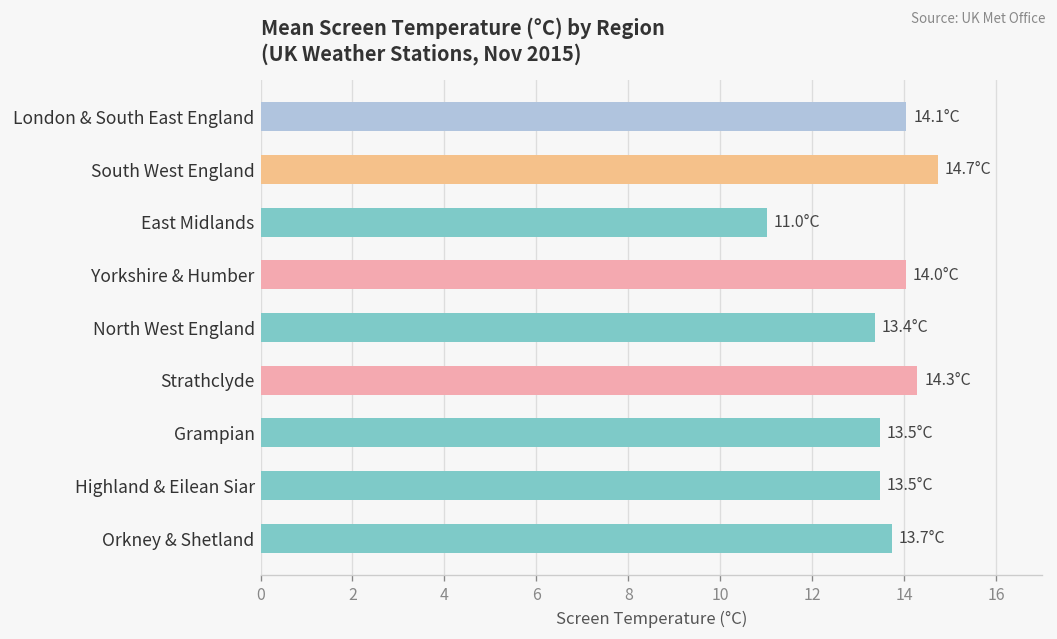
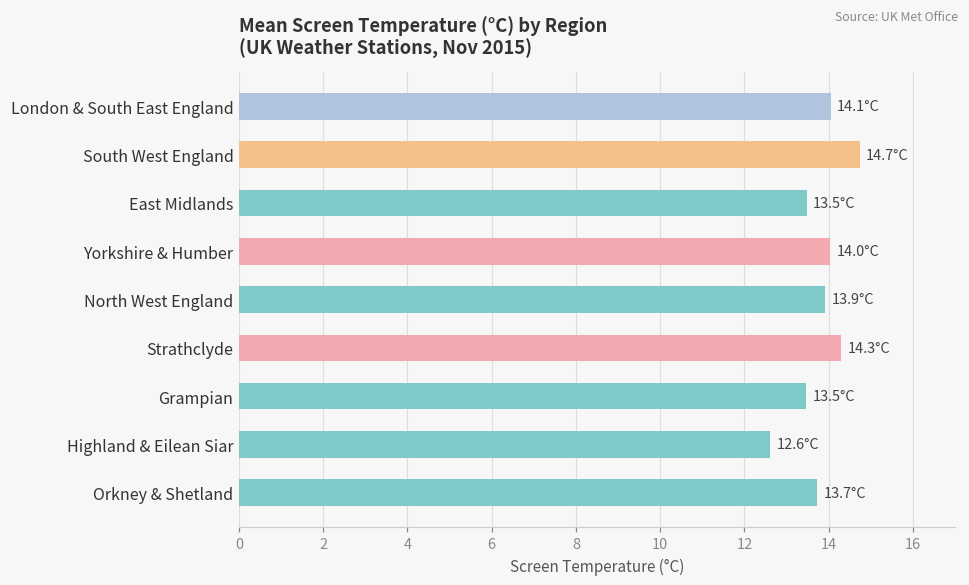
East Midlands: 11.0°C -> 13.5°C
North West England: 13.4°C -> 13.9°C
Highland & Eilean Siar: 13.5°C -> 12.6°C
